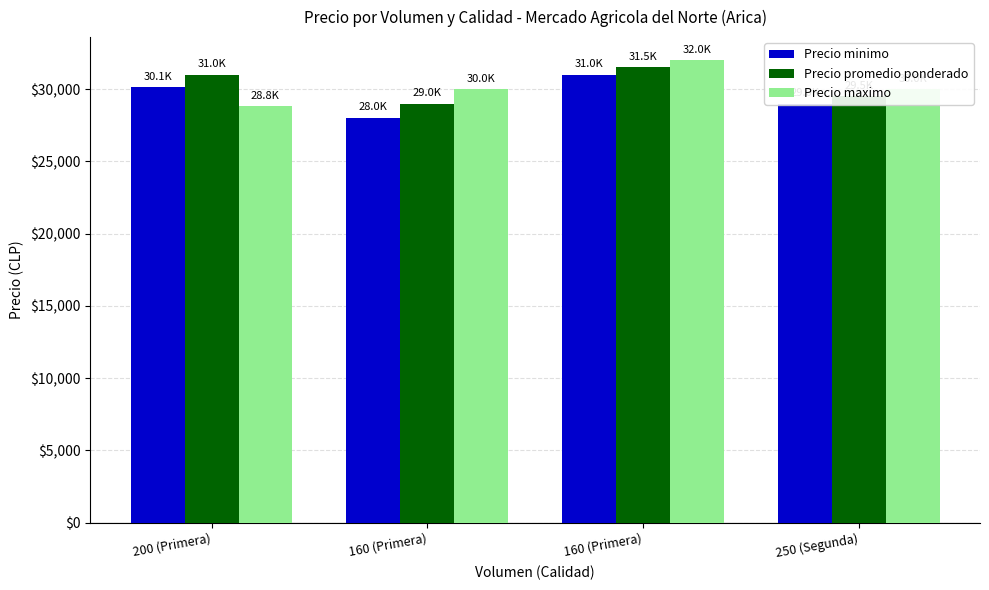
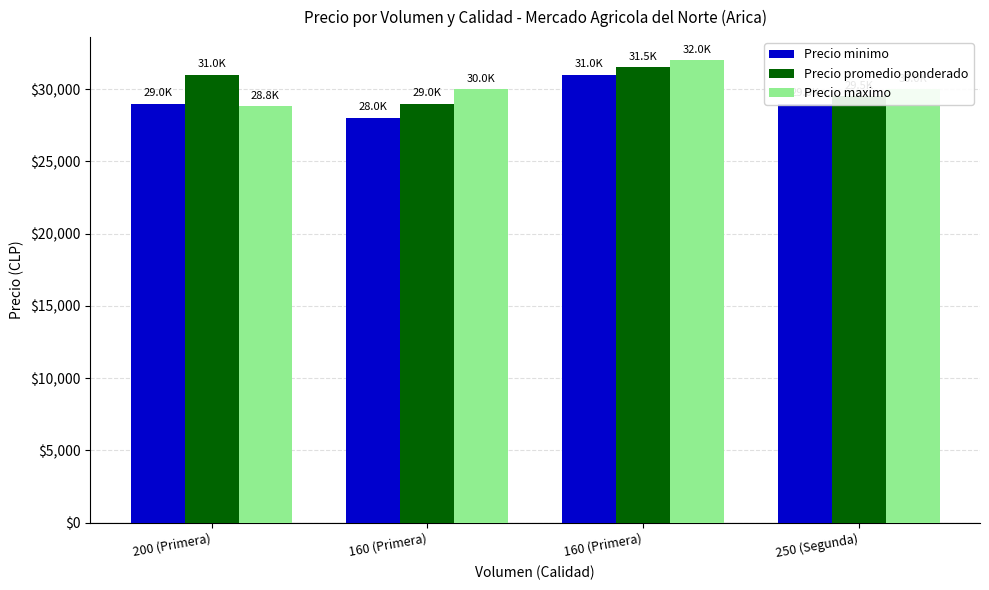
Precio minimo, 200 (Primera): 30.1K -> 29.0K
